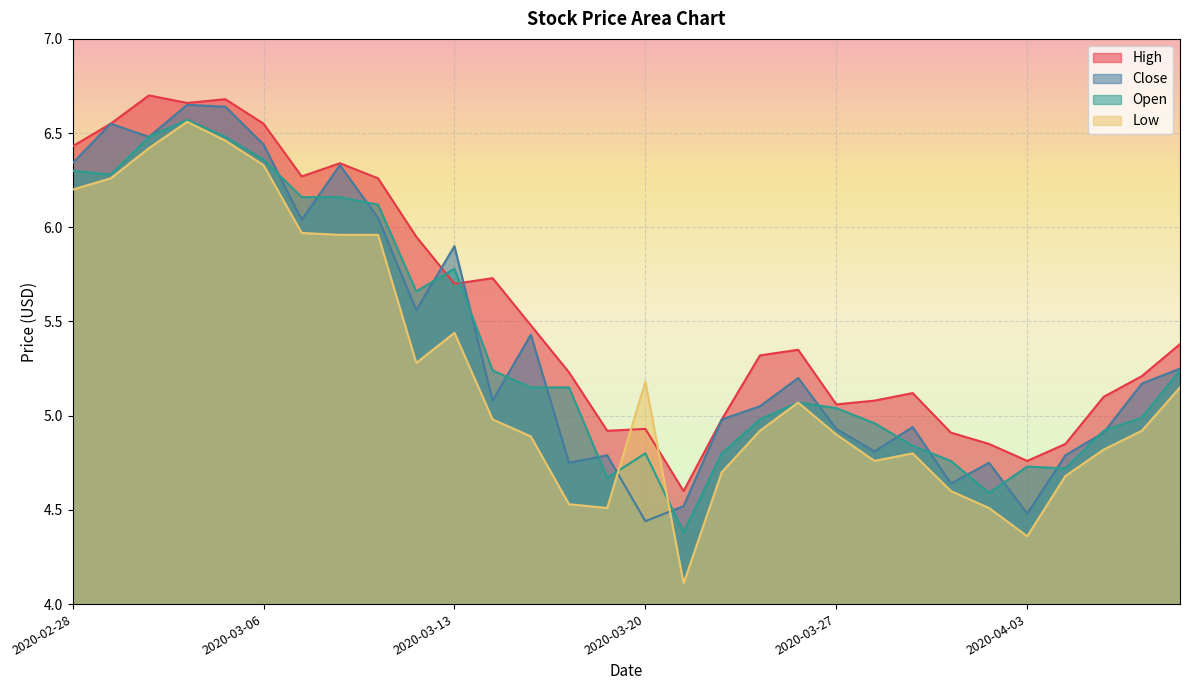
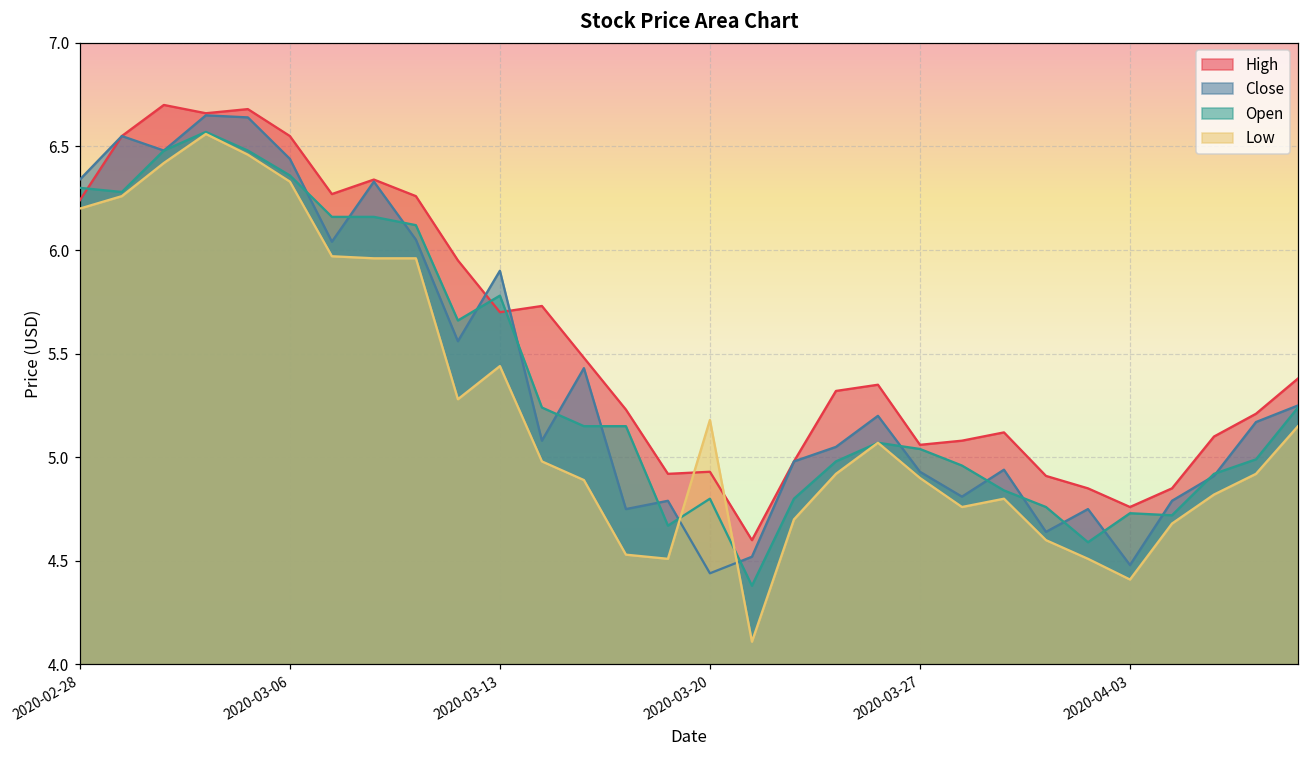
High, 2020-02-28: 6.43 -> 6.24
Low, 2020-04-03: 4.36 -> 4.41
